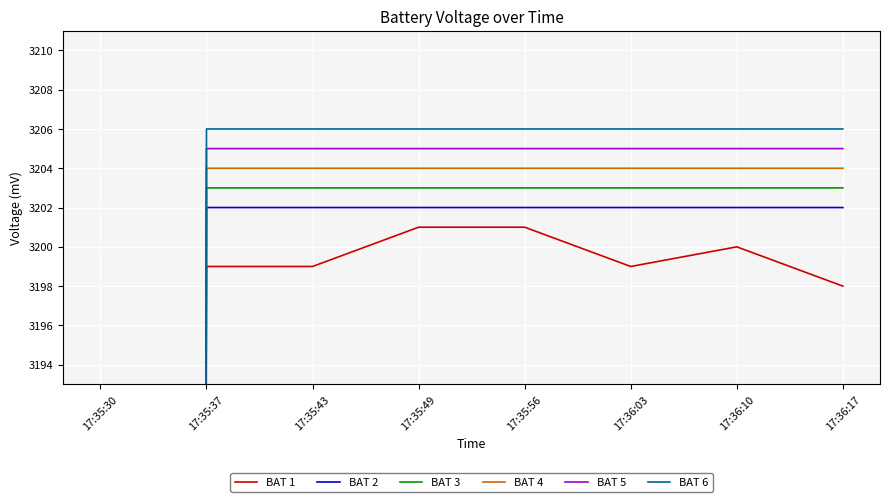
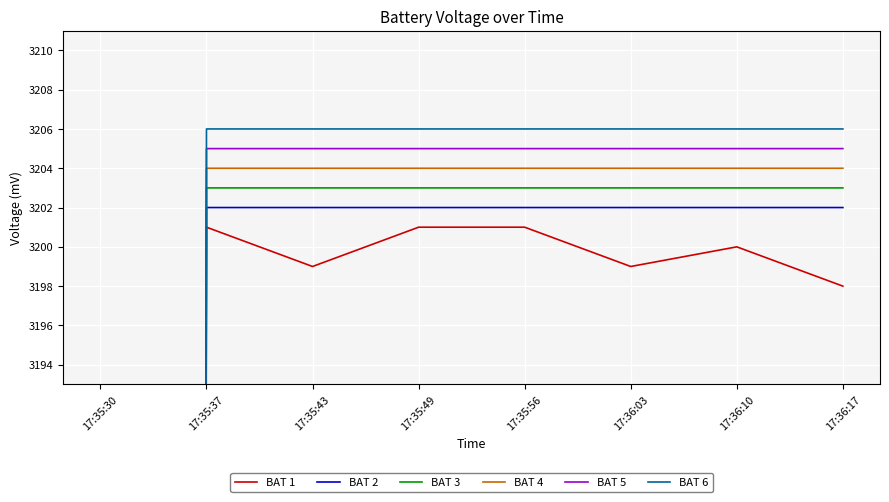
BAT 1, 17:35:37: 3199 -> 3201
